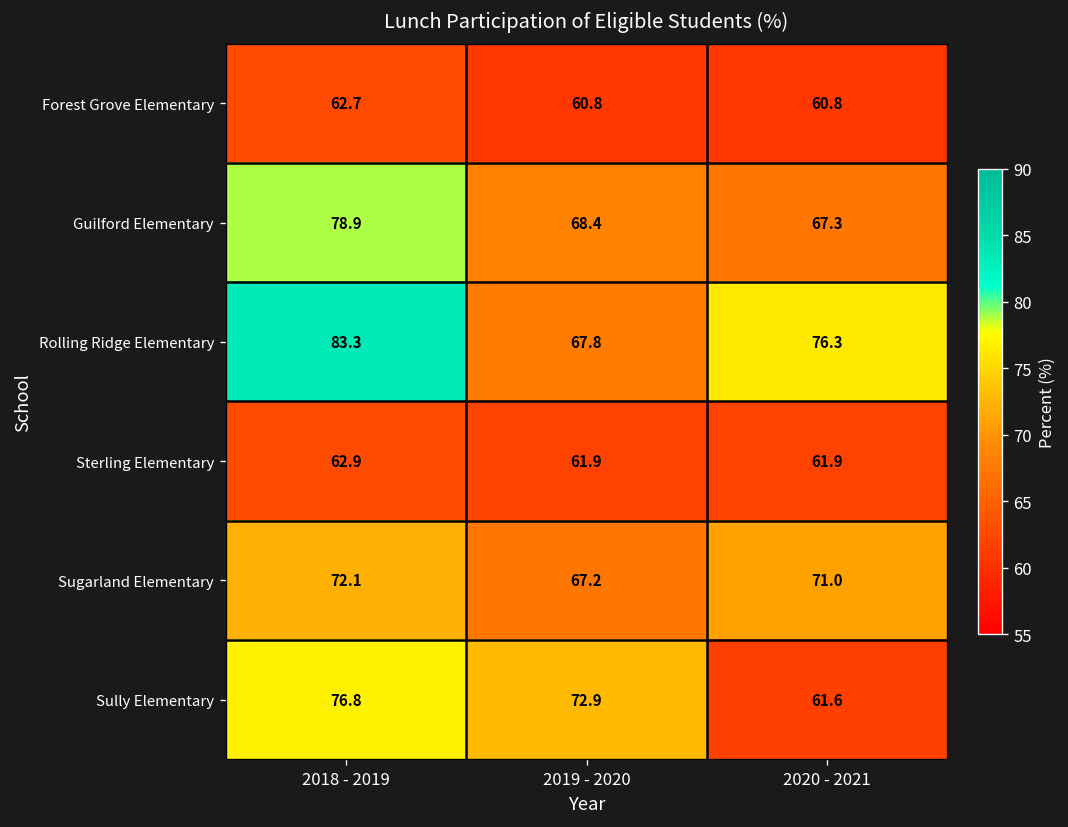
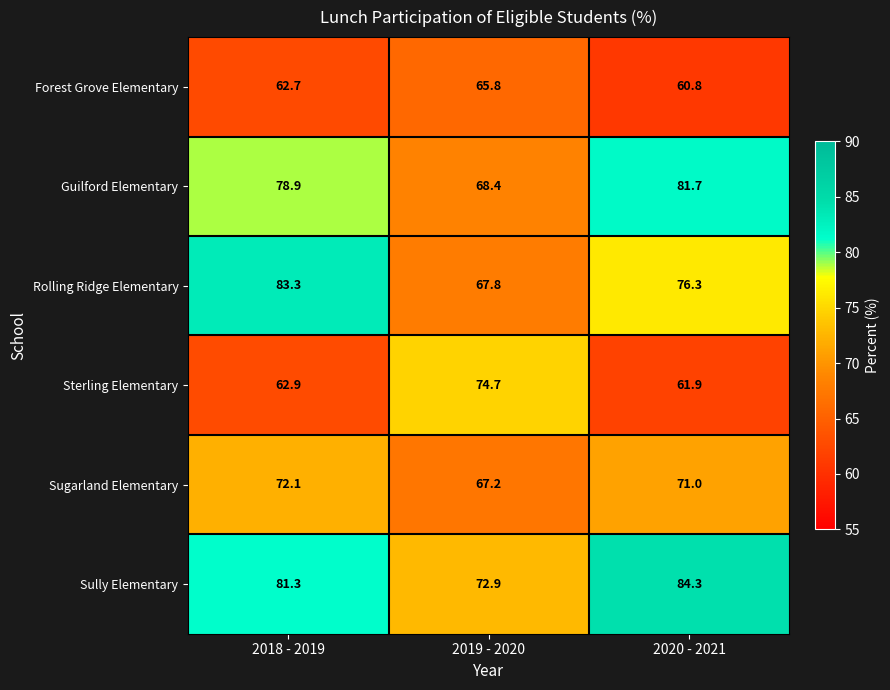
Forest Grove Elementary, 2019 - 2020: 60.8 -> 65.8
Guilford Elementary, 2020 - 2021: 67.3 -> 81.7
Sterling Elementary, 2019 - 2020: 61.9 -> 74.7
Sully Elementary, 2018 - 2019: 76.8 -> 81.3
Sully Elementary, 2020 - 2021: 61.6 -> 84.3
